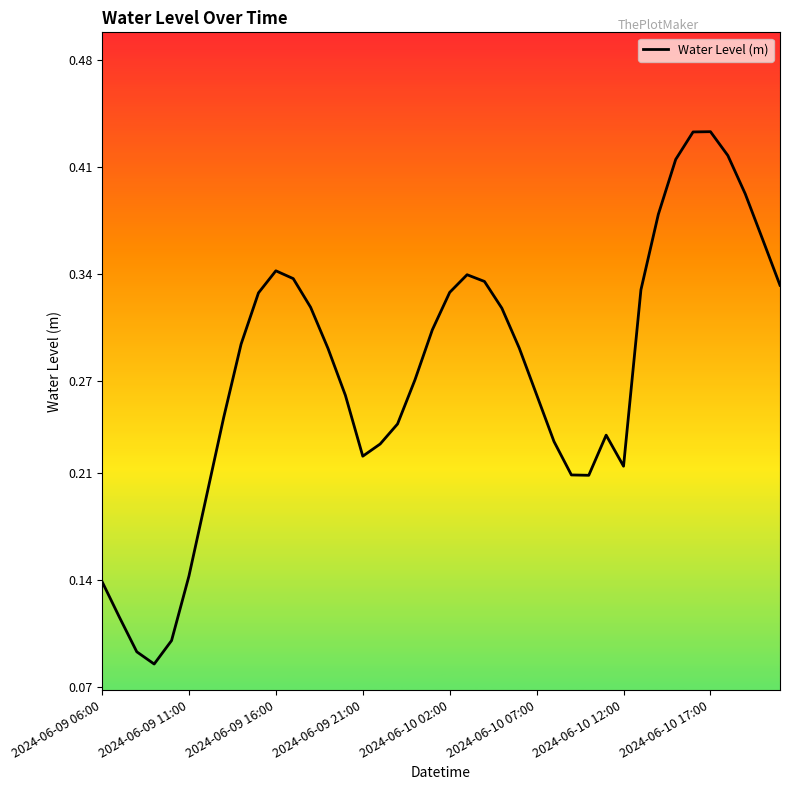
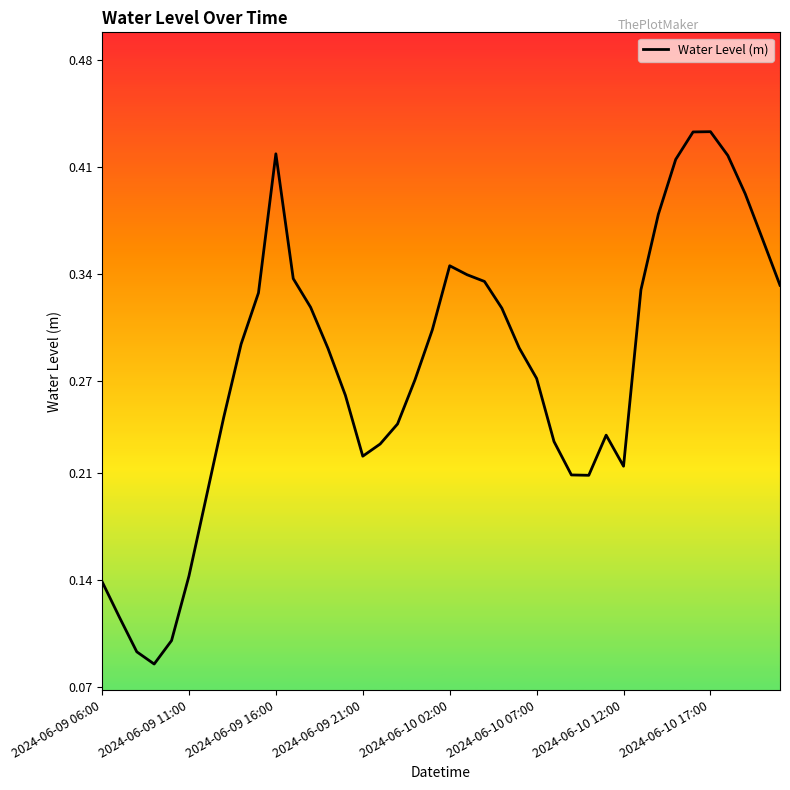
2024-06-09 16:00: 0.342 -> 0.419
2024-06-10 02:00: 0.328 -> 0.346
2024-06-10 07:00: 0.261 -> 0.272
